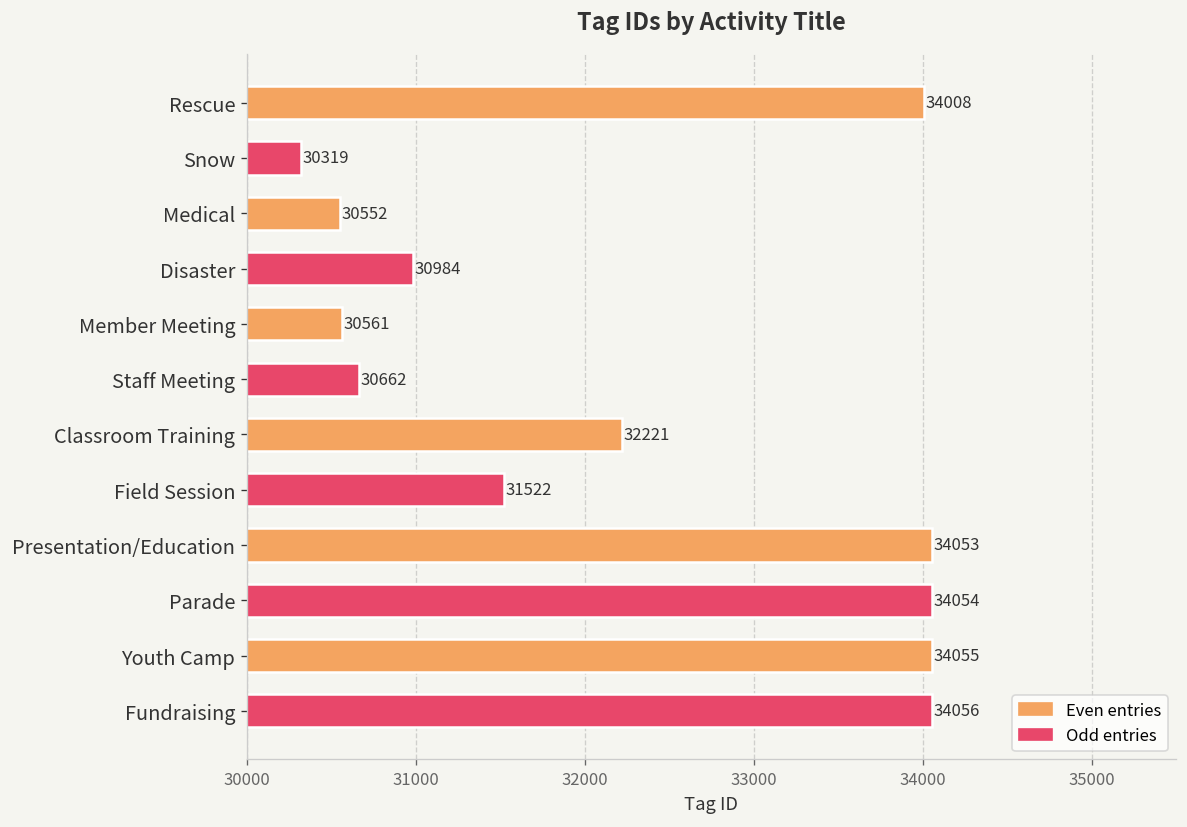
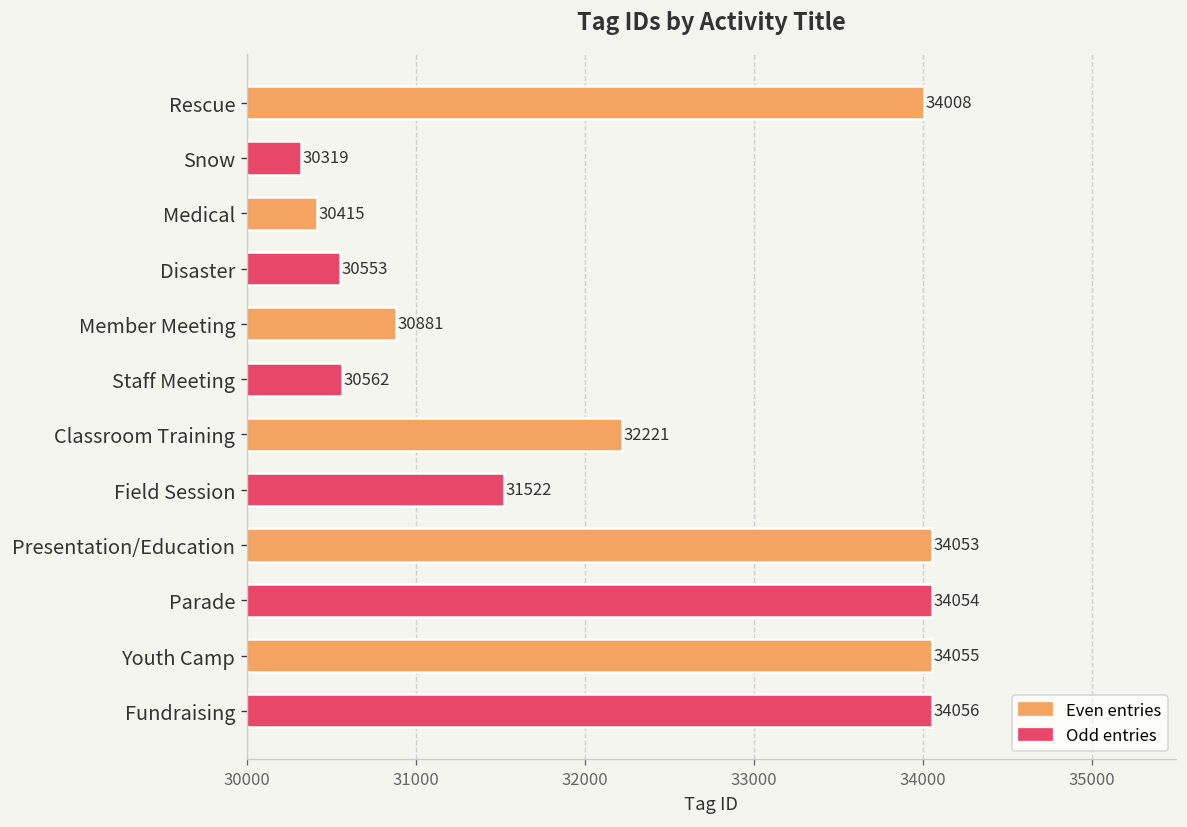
Medical: 30552 -> 30415
Disaster: 30984 -> 30553
Member Meeting: 30561 -> 30881
Staff Meeting: 30662 -> 30562
